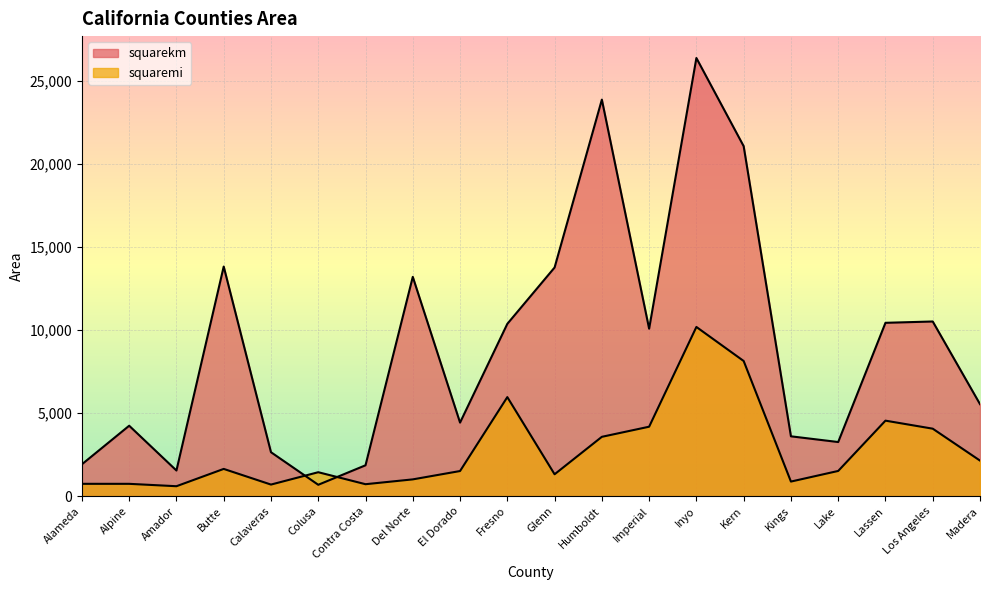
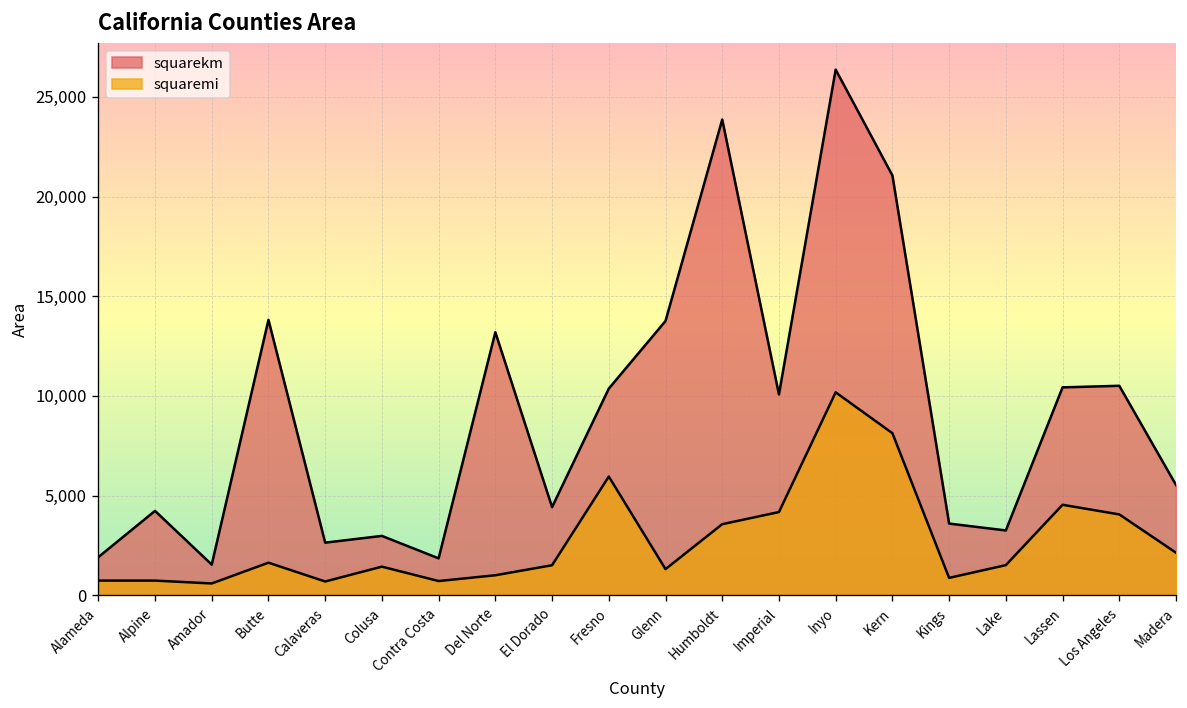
squarekm, Colusa: 700 -> 3,000
